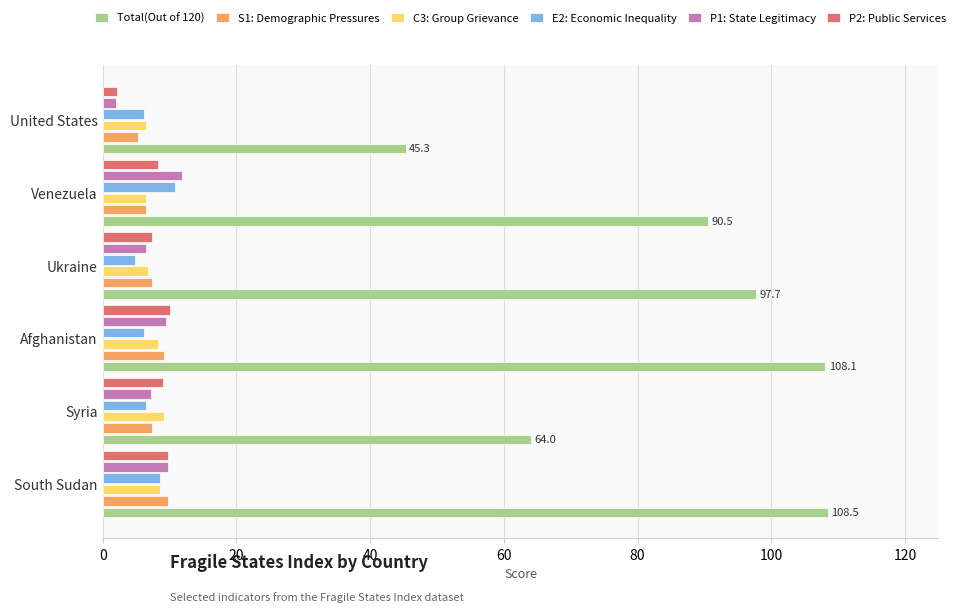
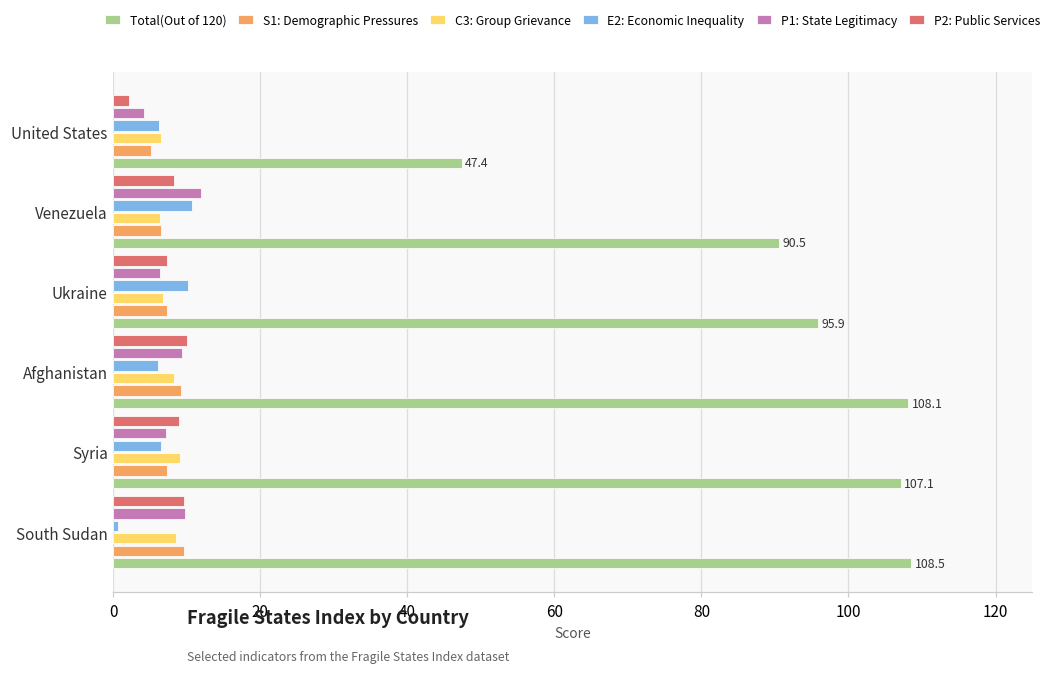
P1: State Legitimacy, United States: 2 -> 4
Total(Out of 120), United States: 45.3 -> 47.4
E2: Economic Inequality, Ukraine: 5 -> 10
Total(Out of 120), Ukraine: 97.7 -> 95.9
Total(Out of 120), Syria: 64.0 -> 107.1
E2: Economic Inequality, South Sudan: 9 -> 1
